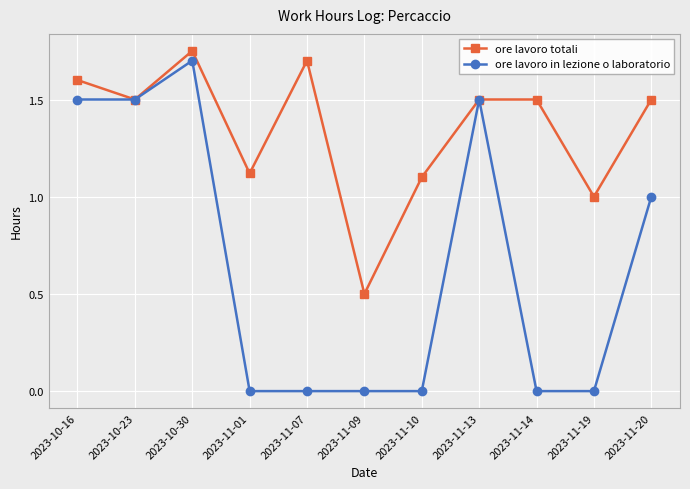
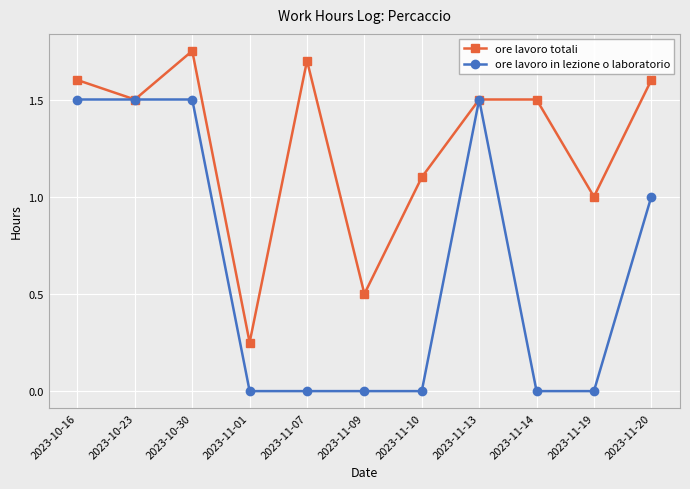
ore lavoro in lezione o laboratorio, 2023-10-30: 1.7 -> 1.5
ore lavoro totali, 2023-11-01: 1.12 -> 0.25
ore lavoro totali, 2023-11-20: 1.5 -> 1.6
